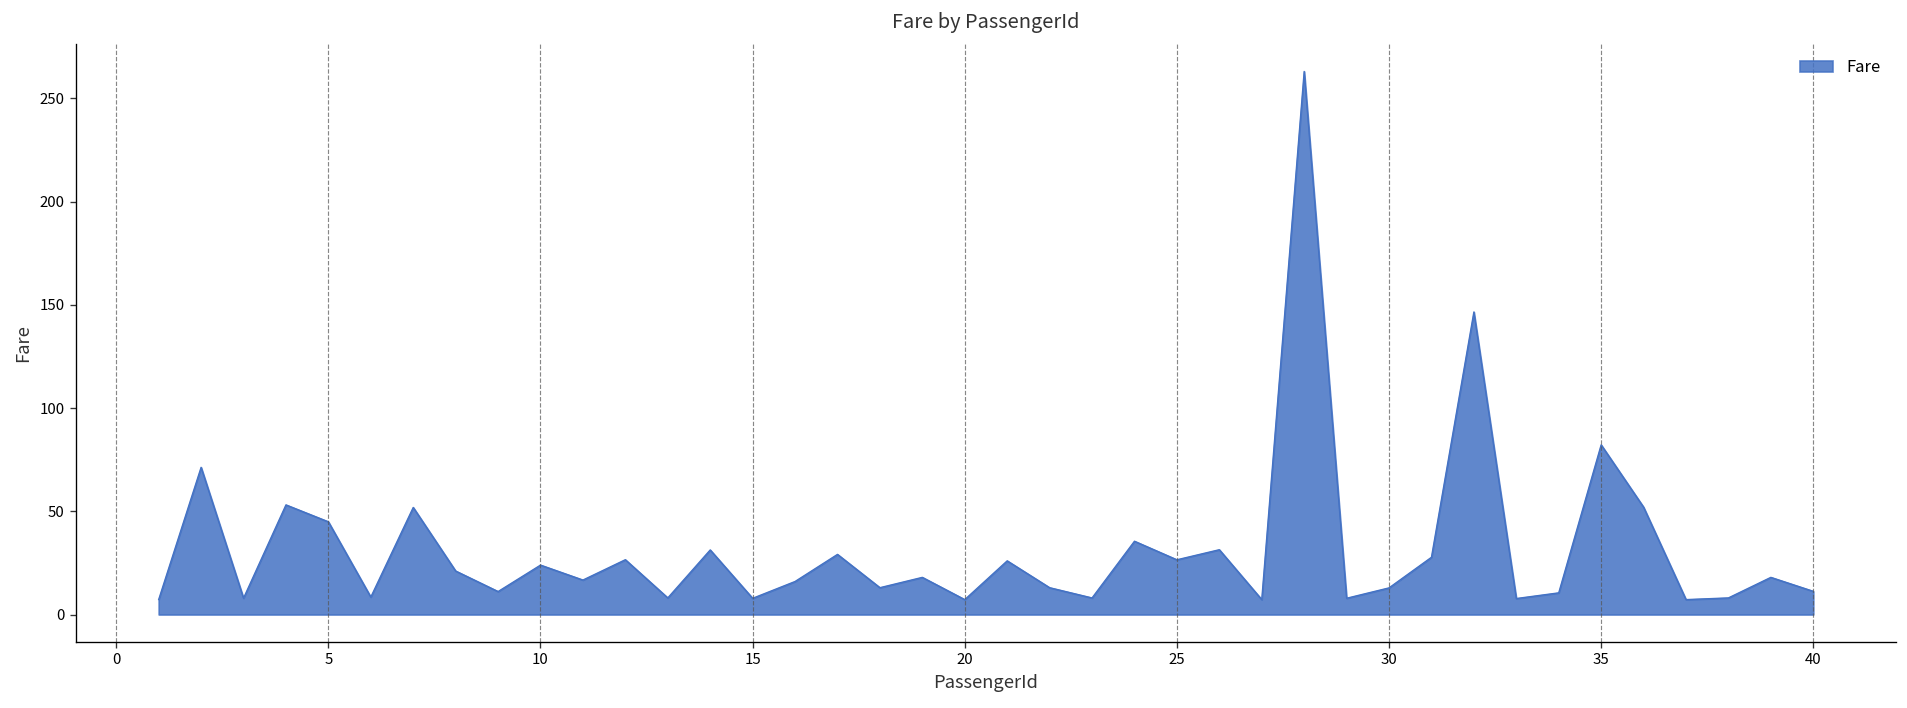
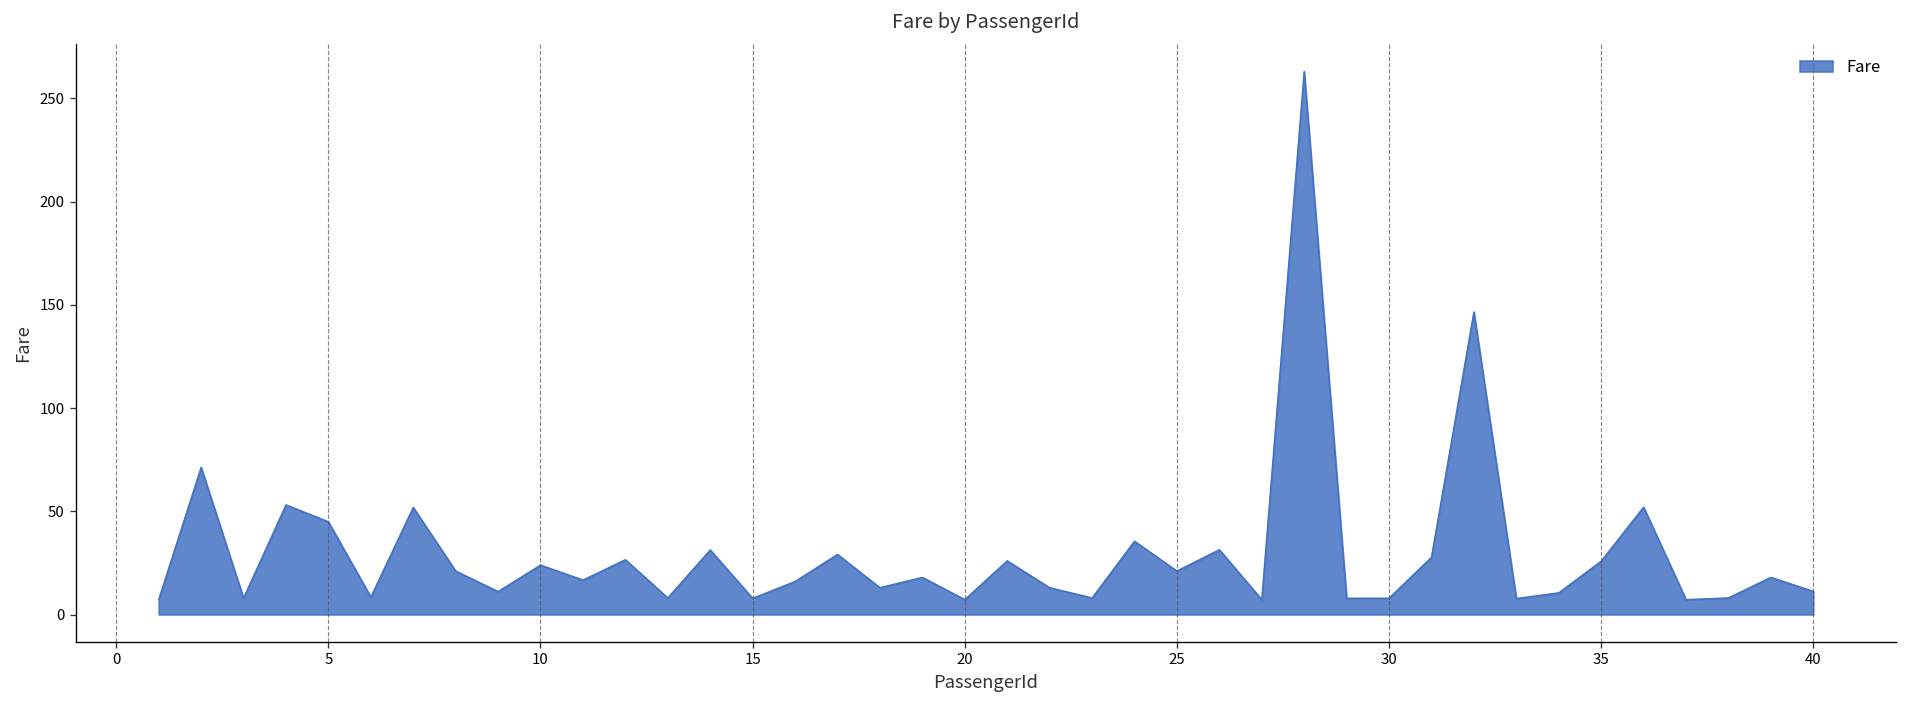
25: 27 -> 21
30: 13 -> 8
35: 82 -> 26
